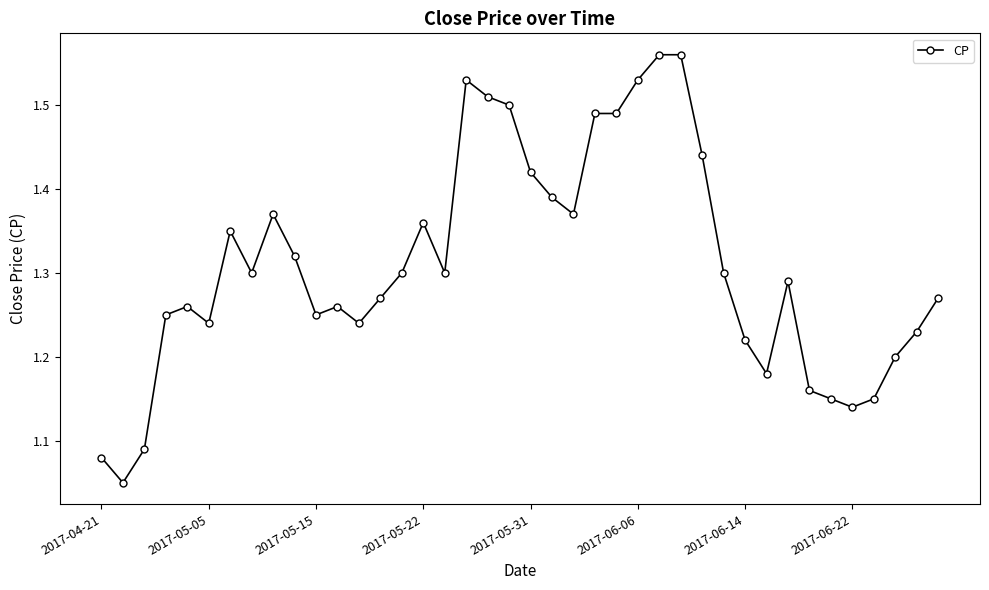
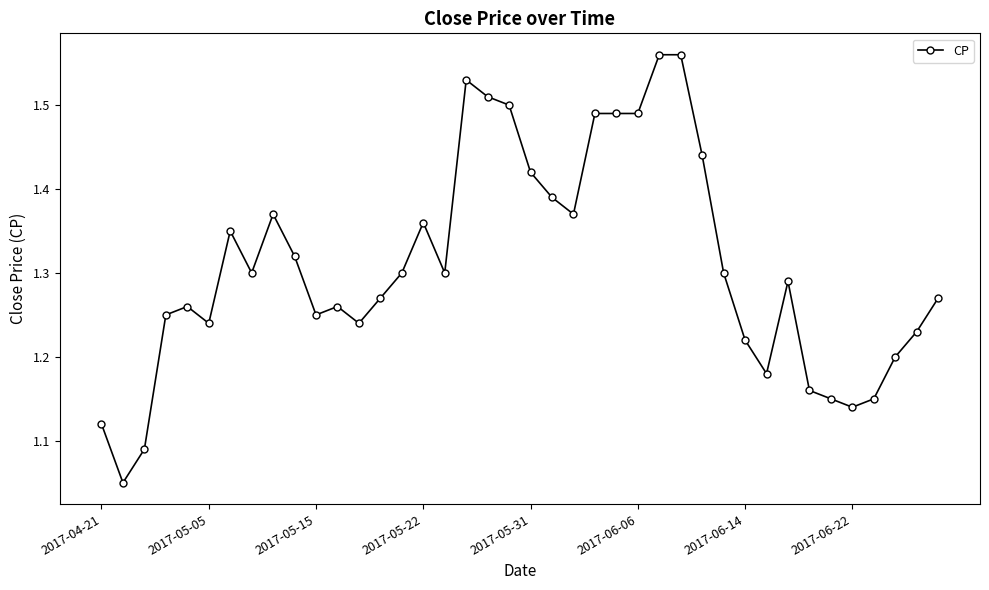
2017-04-21: 1.08 -> 1.12
2017-06-06: 1.53 -> 1.49
